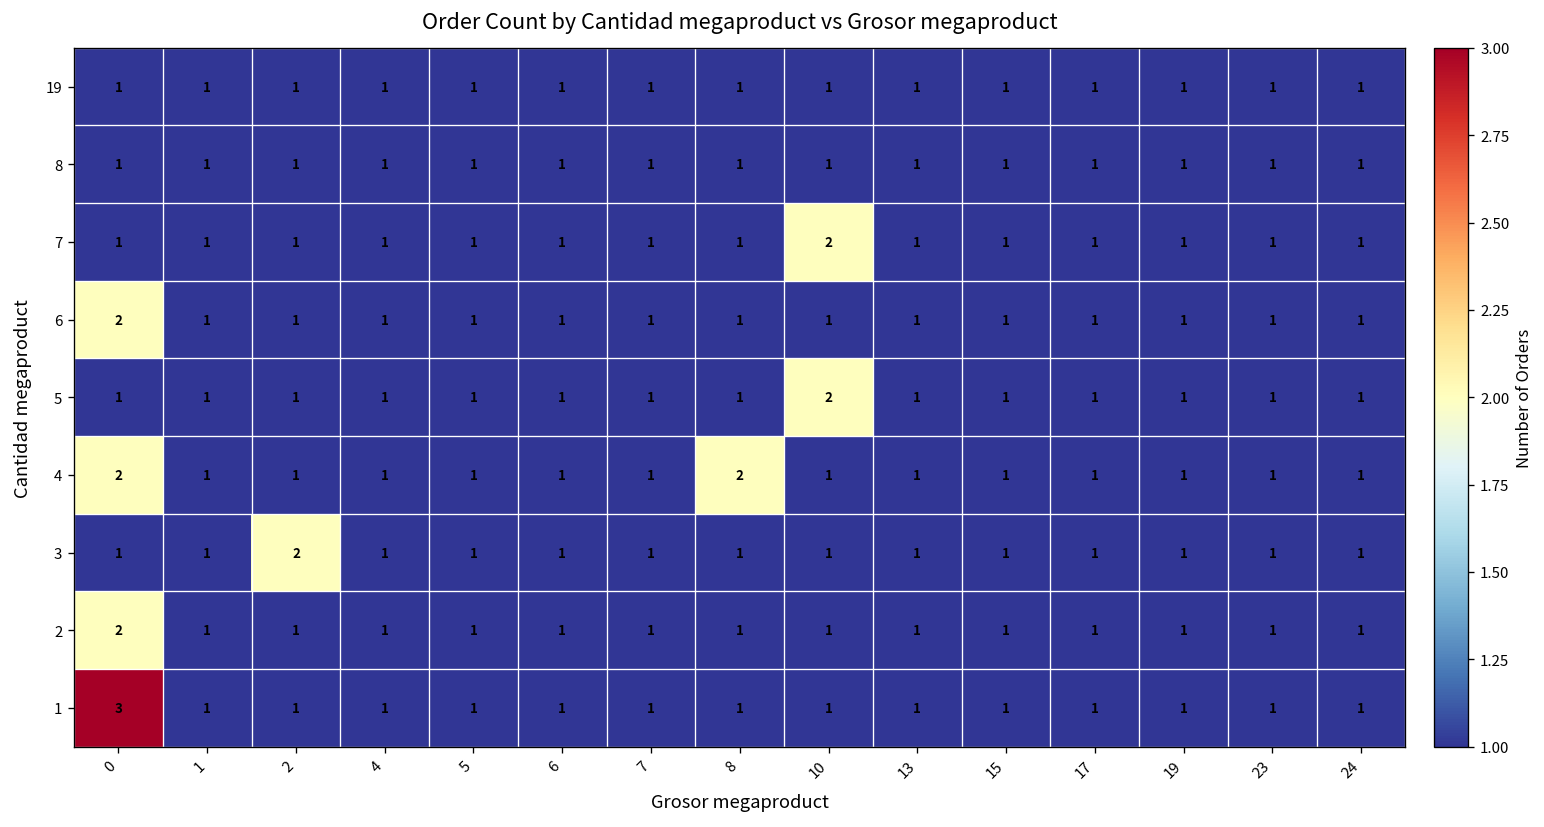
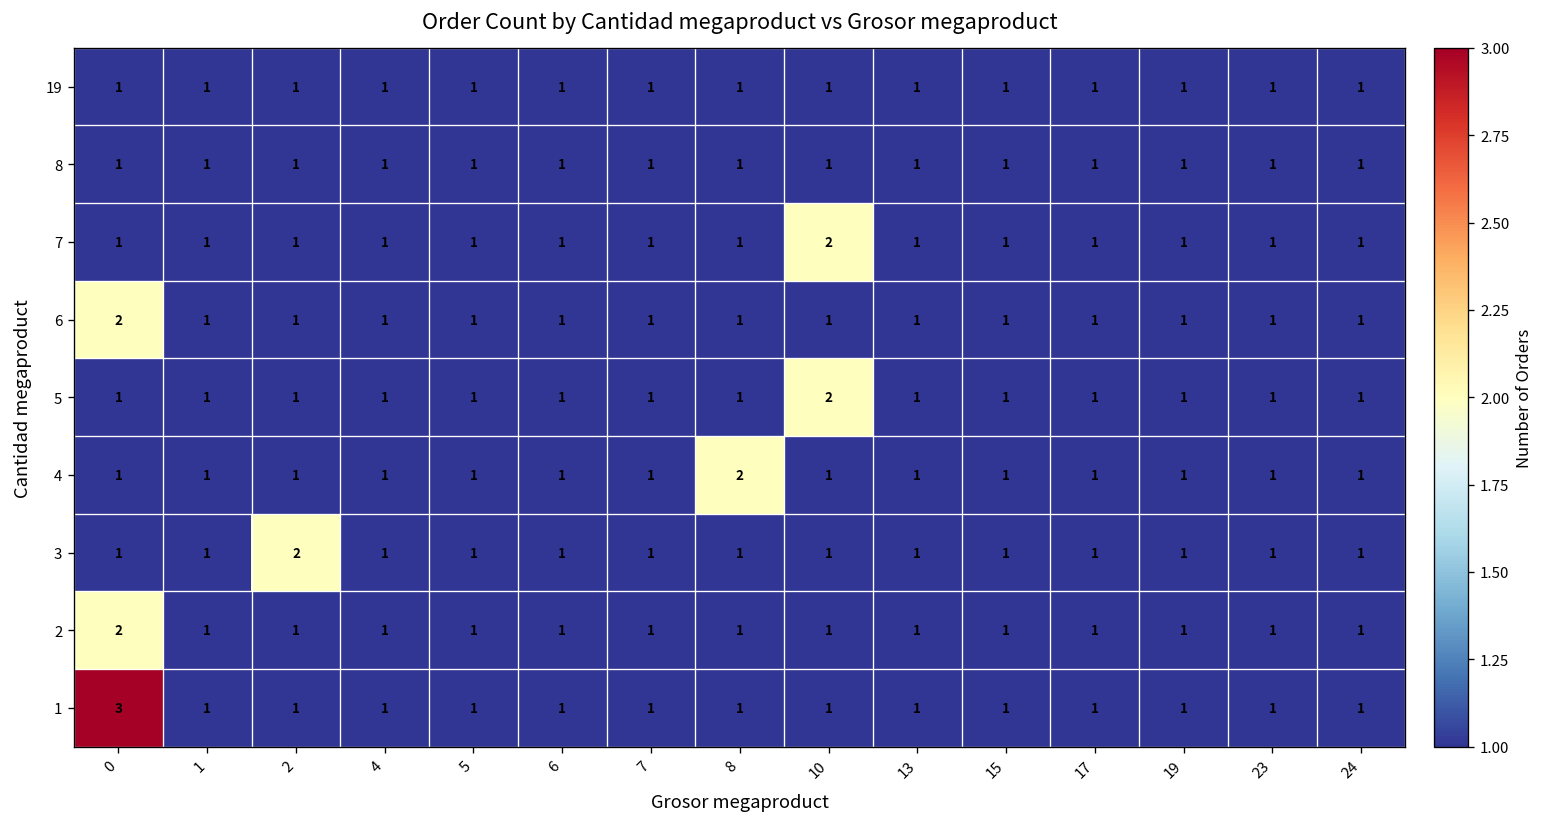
4, 0: 2 -> 1
